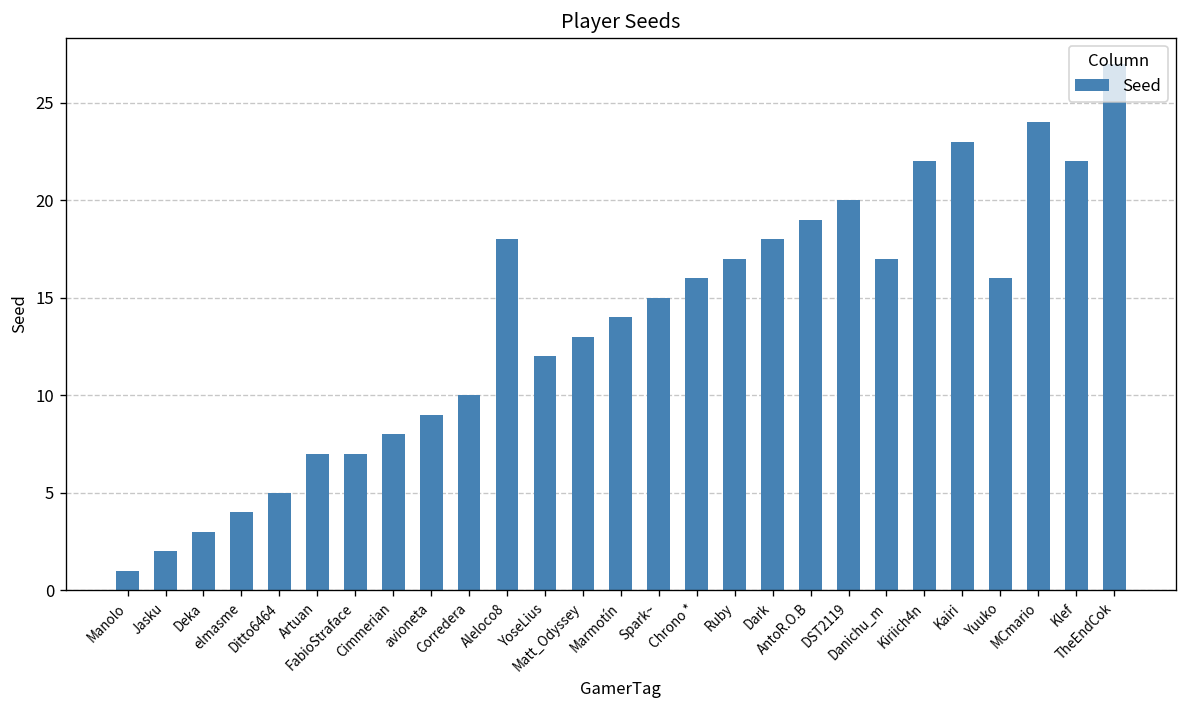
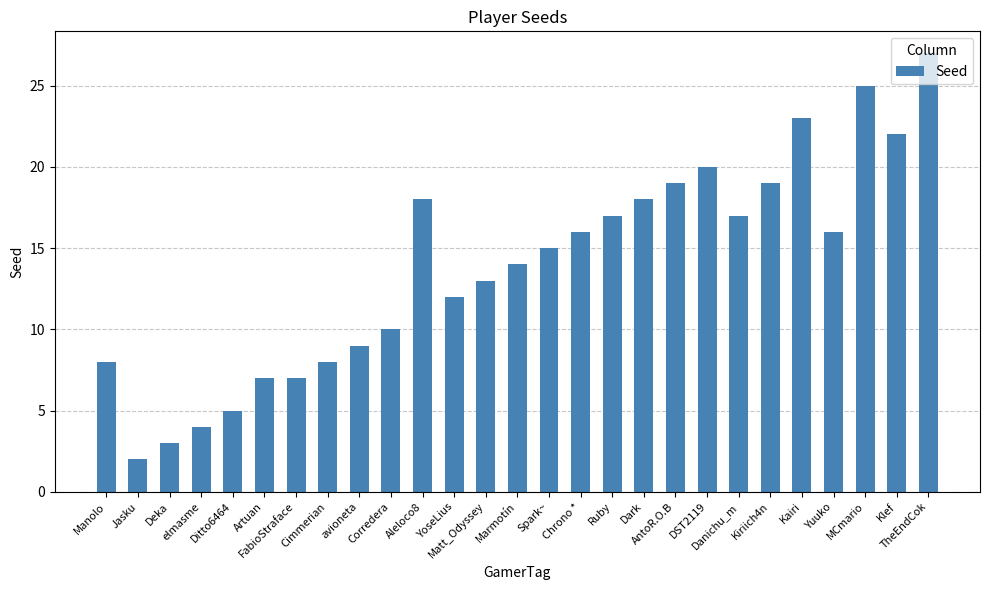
Manolo: 1 -> 8
Kiriich4n: 22 -> 19
MCmario: 24 -> 25
